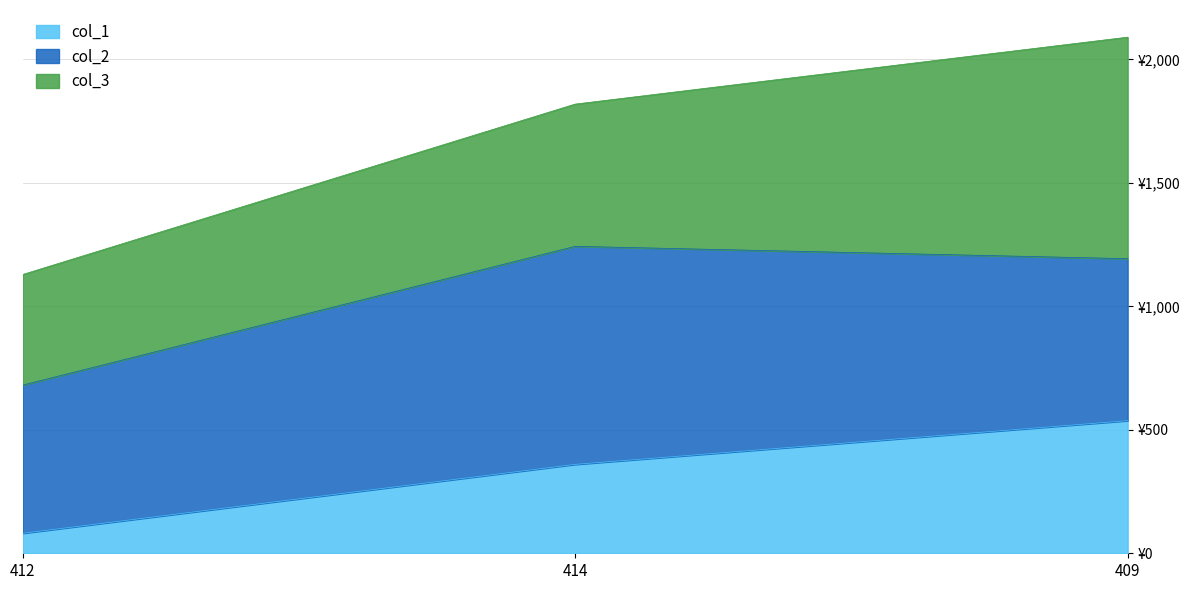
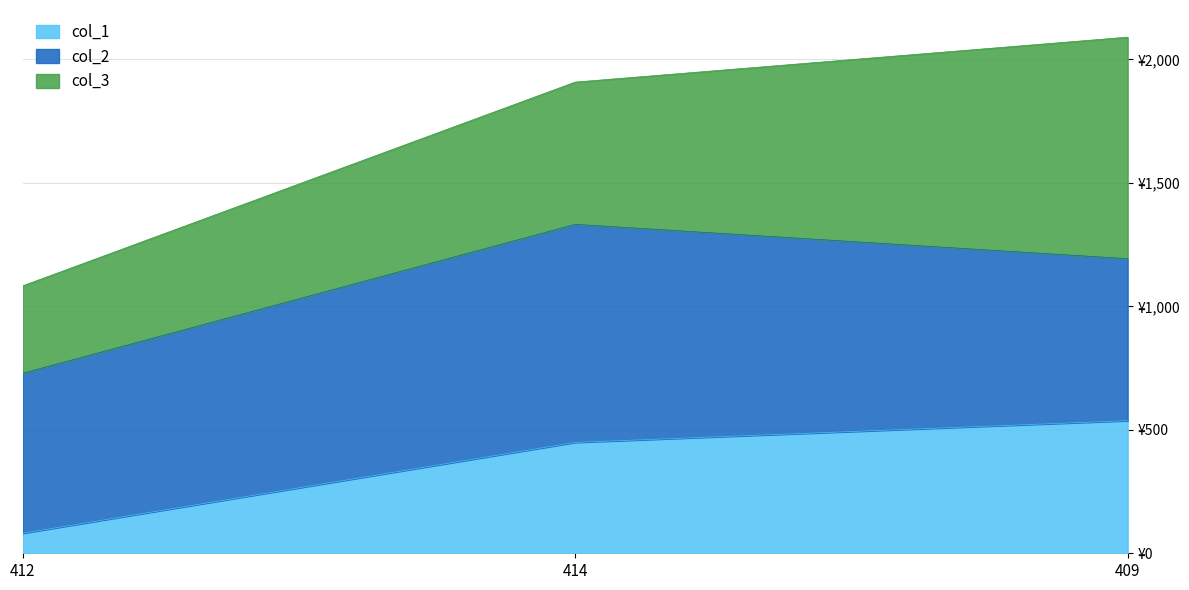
col_2, 412: ¥600 -> ¥650
col_3, 412: ¥450 -> ¥350
col_1, 414: ¥360 -> ¥450
